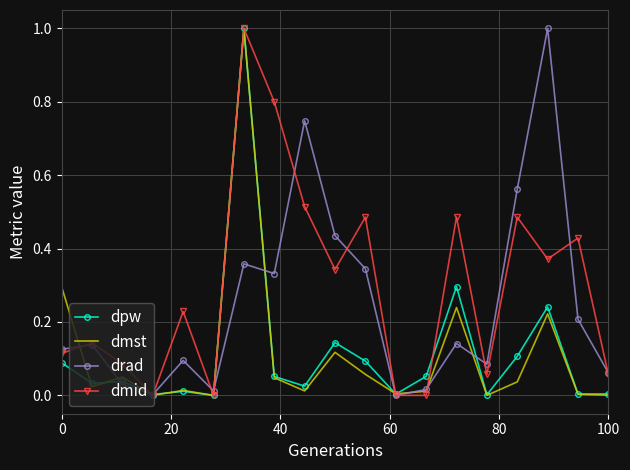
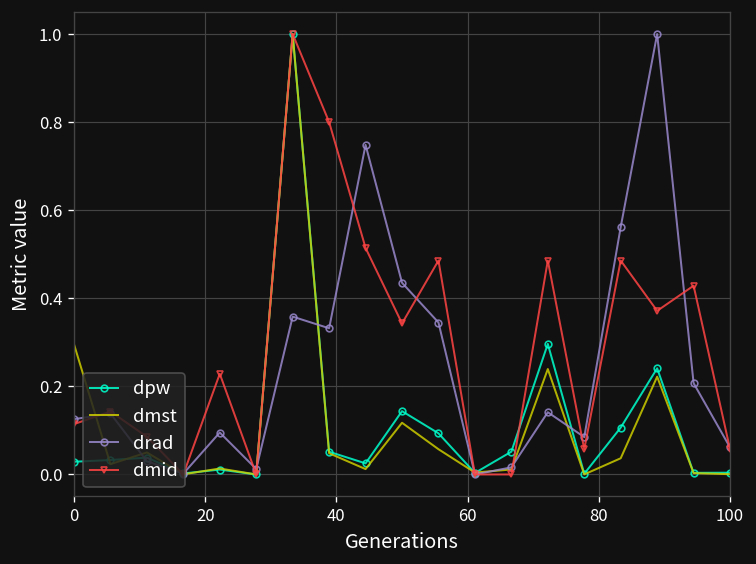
dpw, 0: 0.09 -> 0.03
